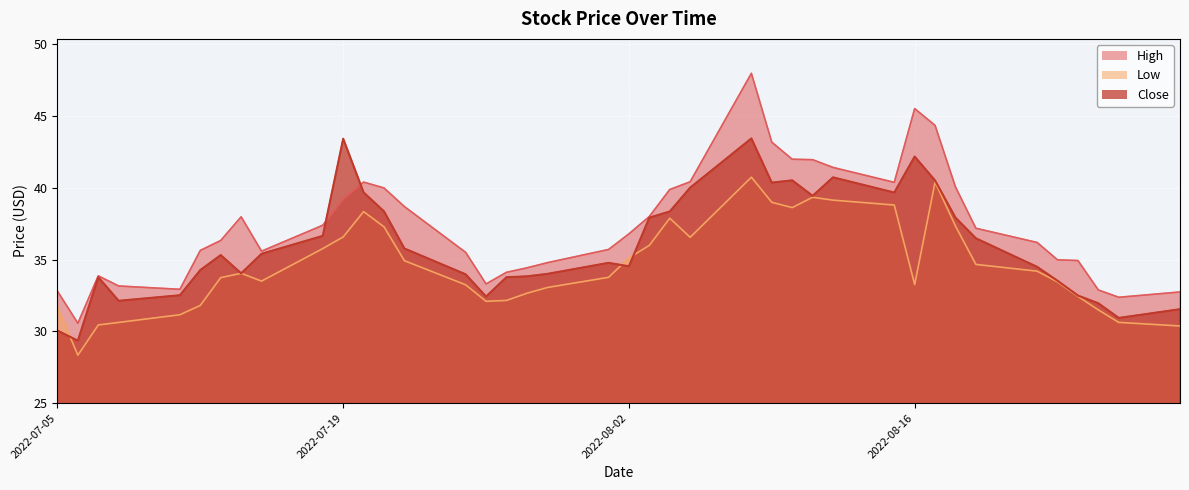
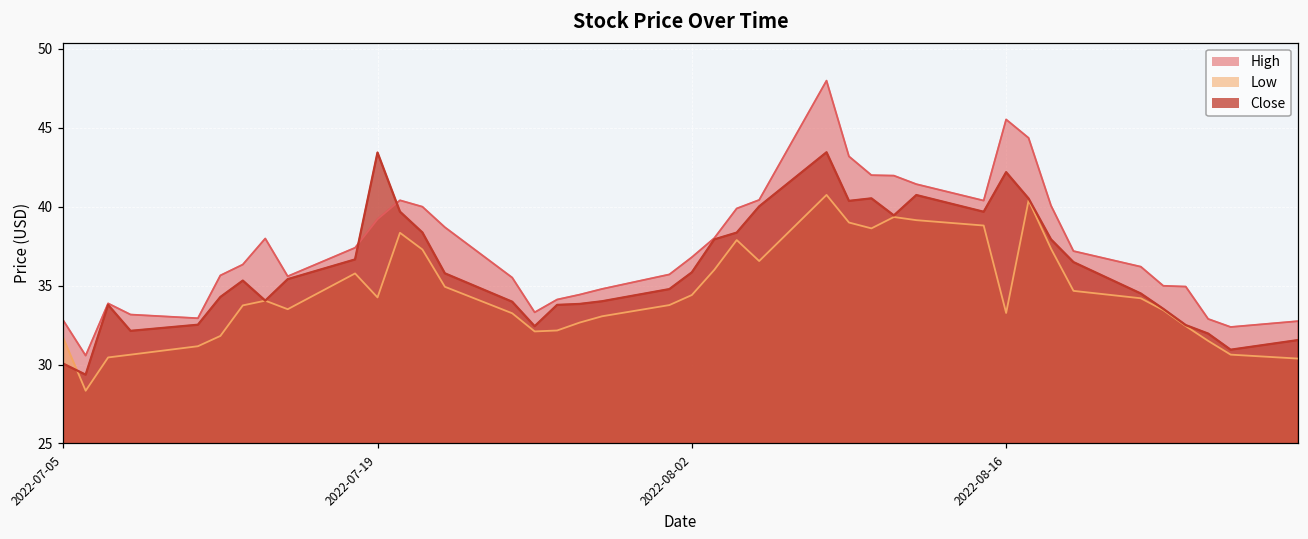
Low, 2022-07-19: 36.6 -> 34.3
Low, 2022-08-02: 35.1 -> 34.4
Close, 2022-08-02: 34.5 -> 35.8
